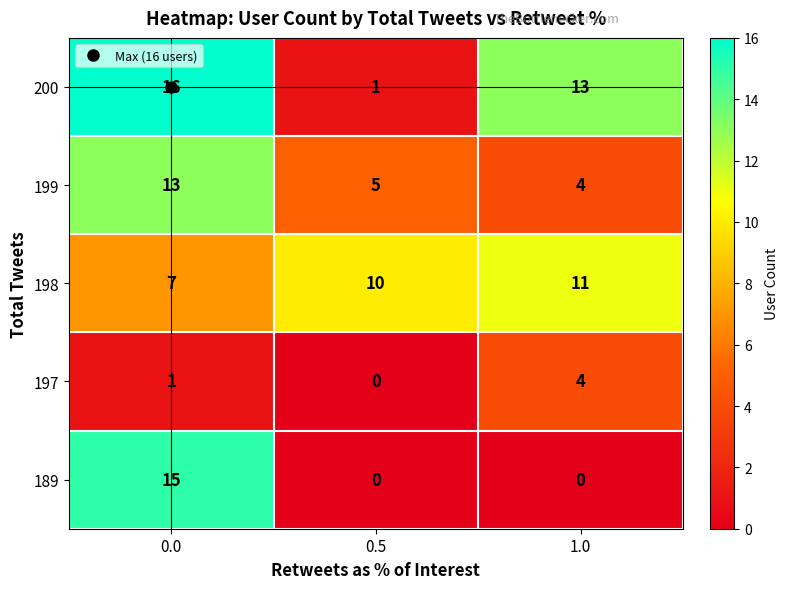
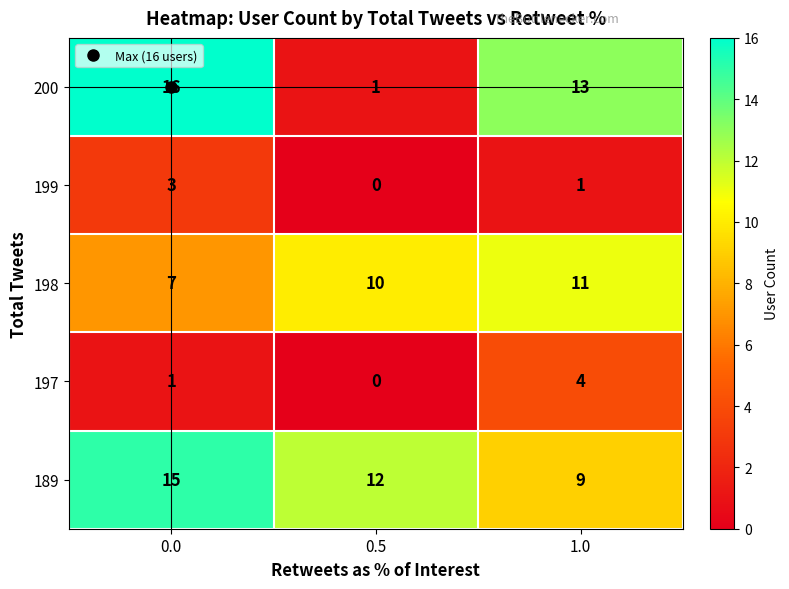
199, 0.0: 13 -> 3
199, 0.5: 5 -> 0
199, 1.0: 4 -> 1
189, 0.5: 0 -> 12
189, 1.0: 0 -> 9
